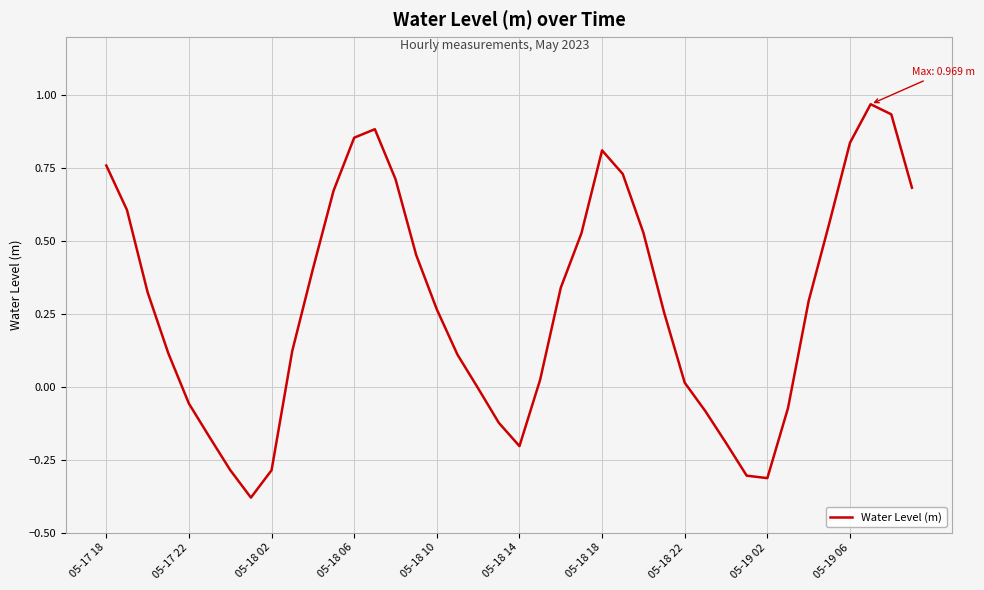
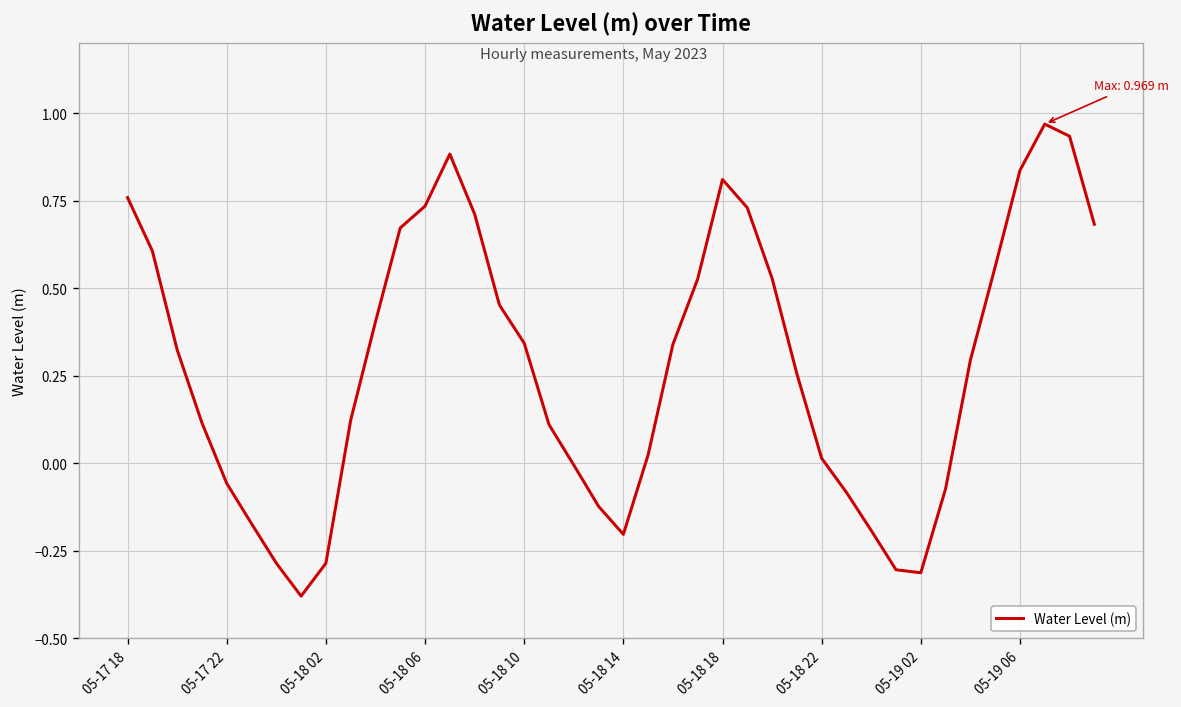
05-18 06: 0.85 -> 0.73
05-18 10: 0.27 -> 0.34
